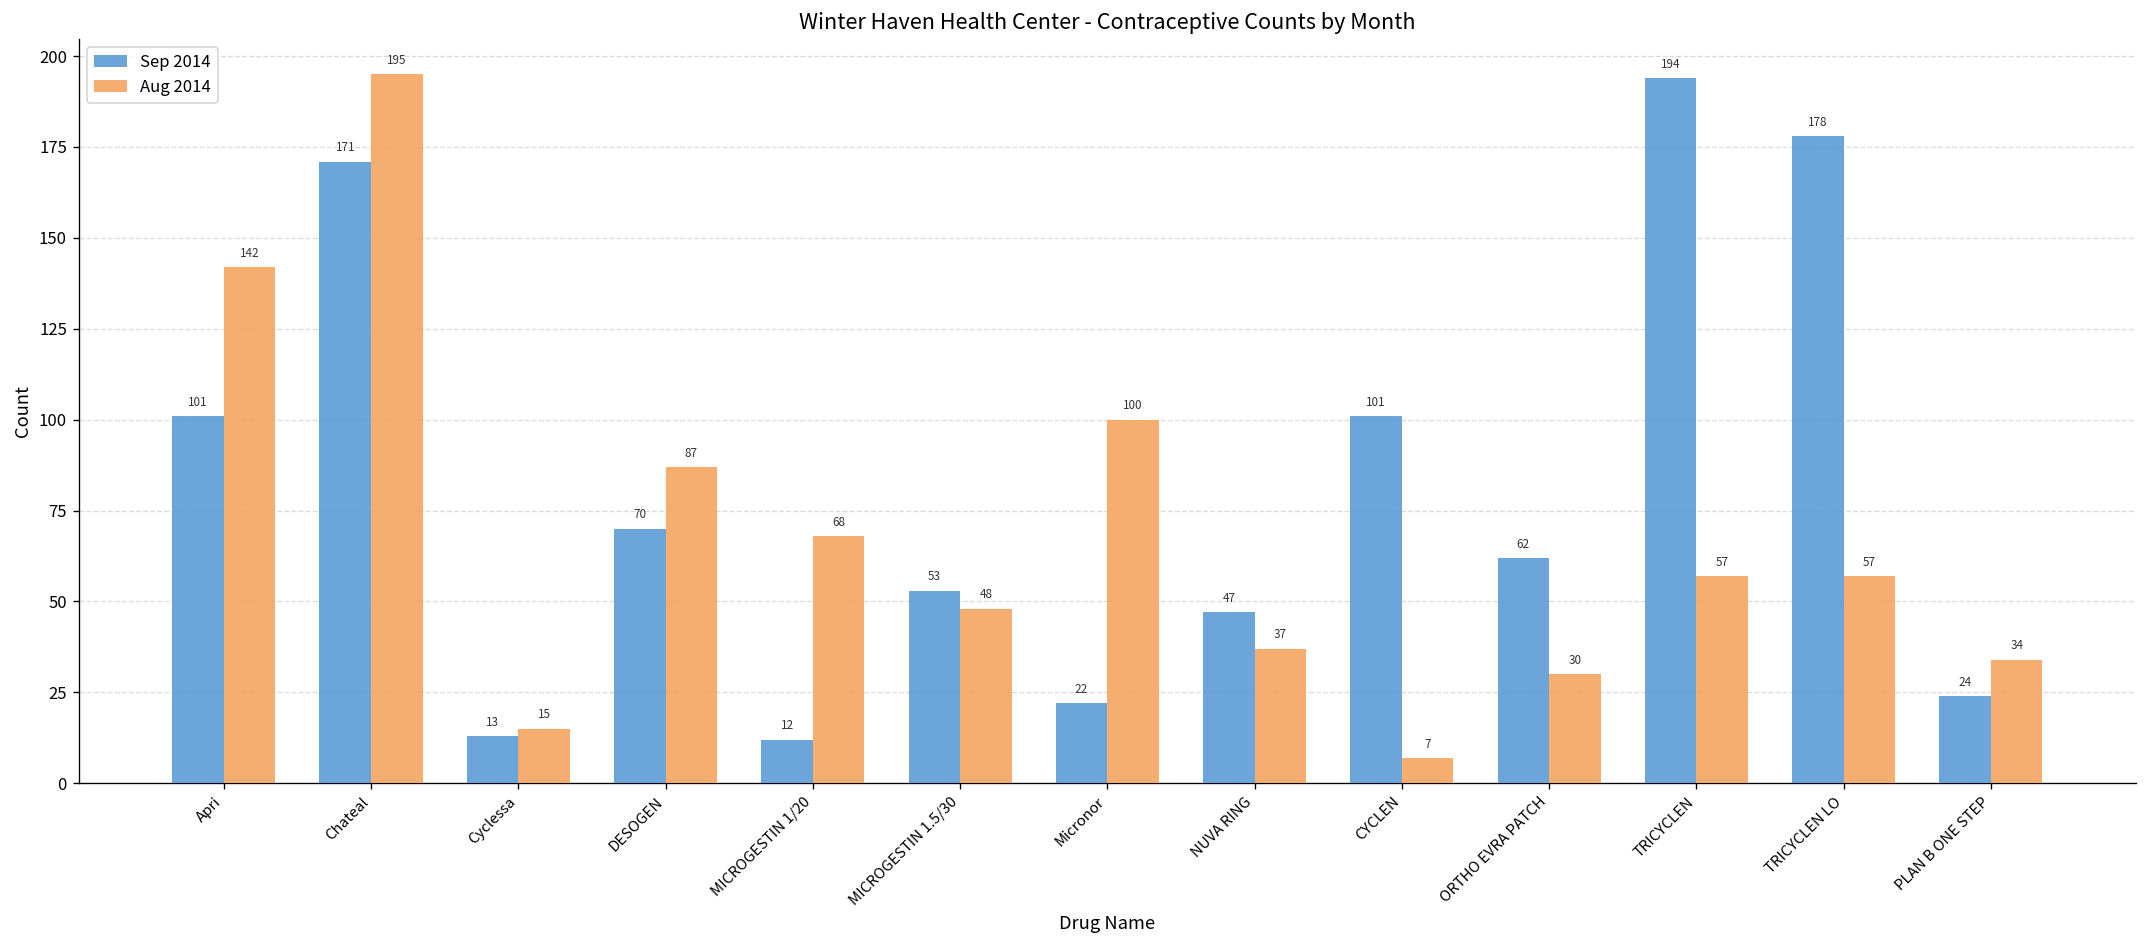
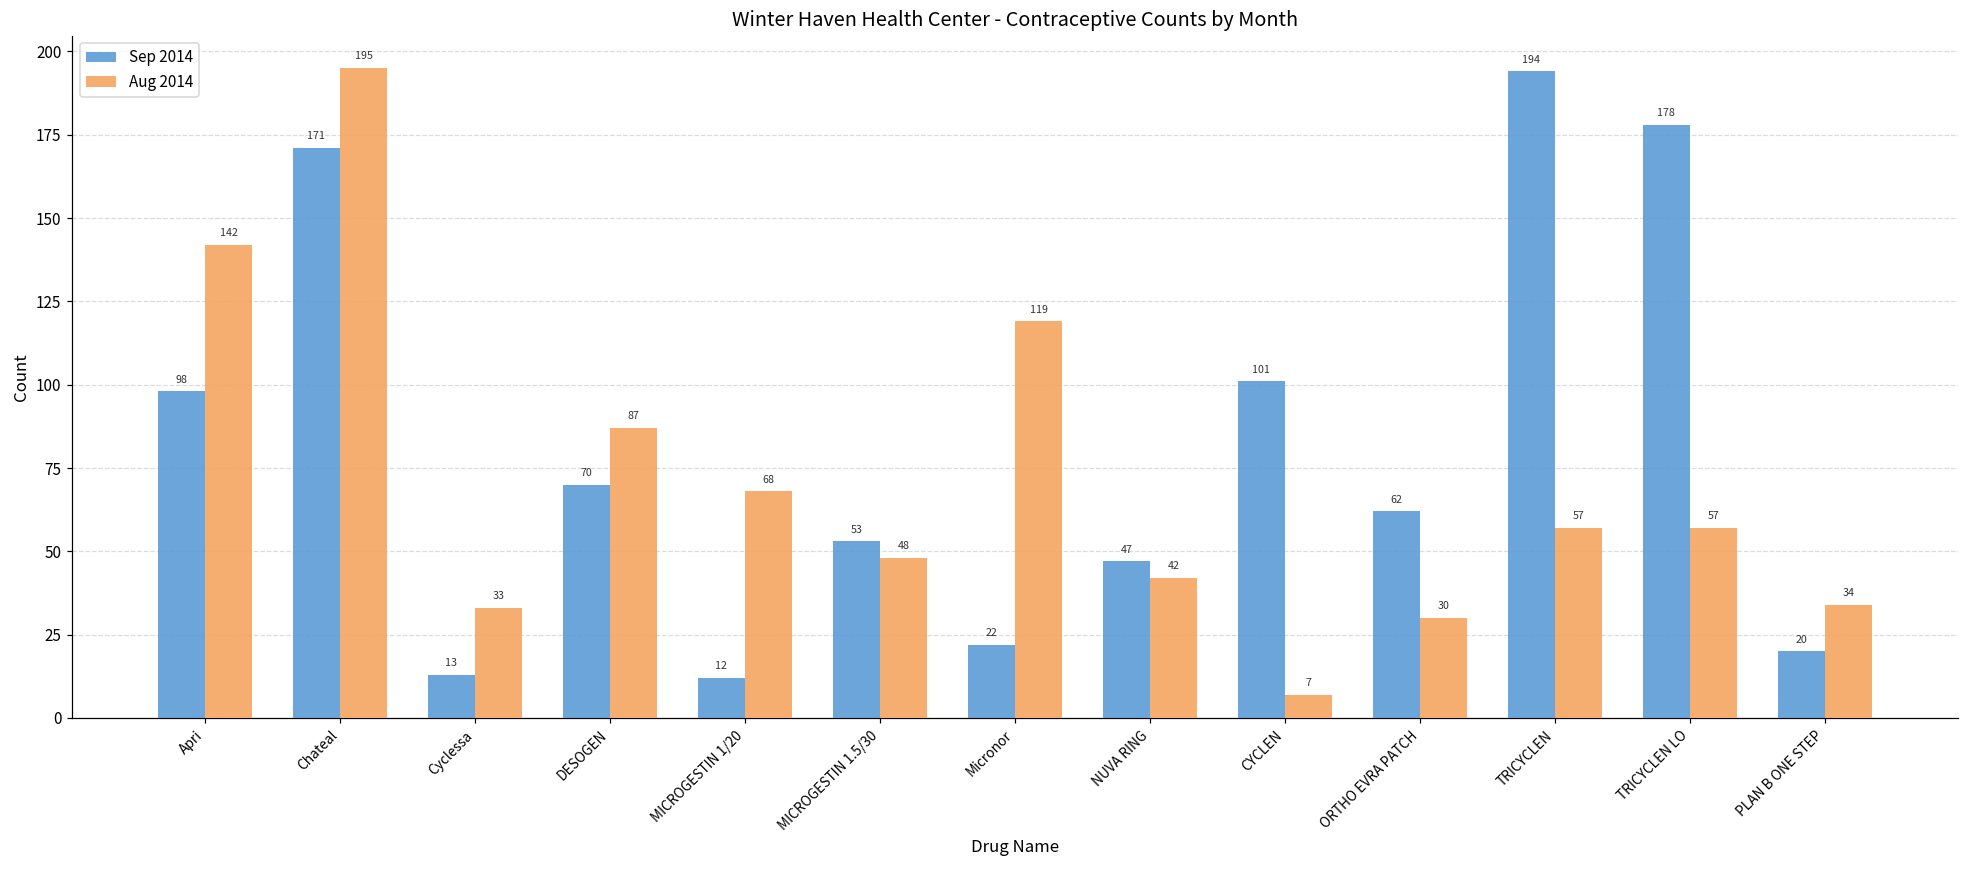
Sep 2014, Apri: 101 -> 98
Aug 2014, Cyclessa: 15 -> 33
Aug 2014, Micronor: 100 -> 119
Aug 2014, NUVA RING: 37 -> 42
Sep 2014, PLAN B ONE STEP: 24 -> 20
